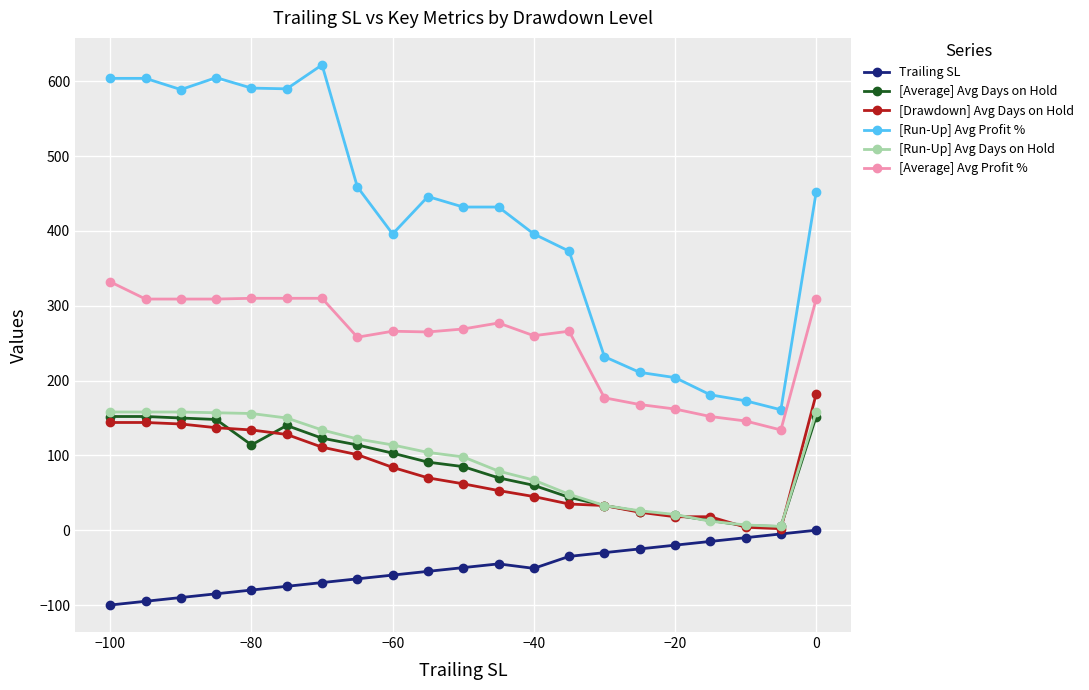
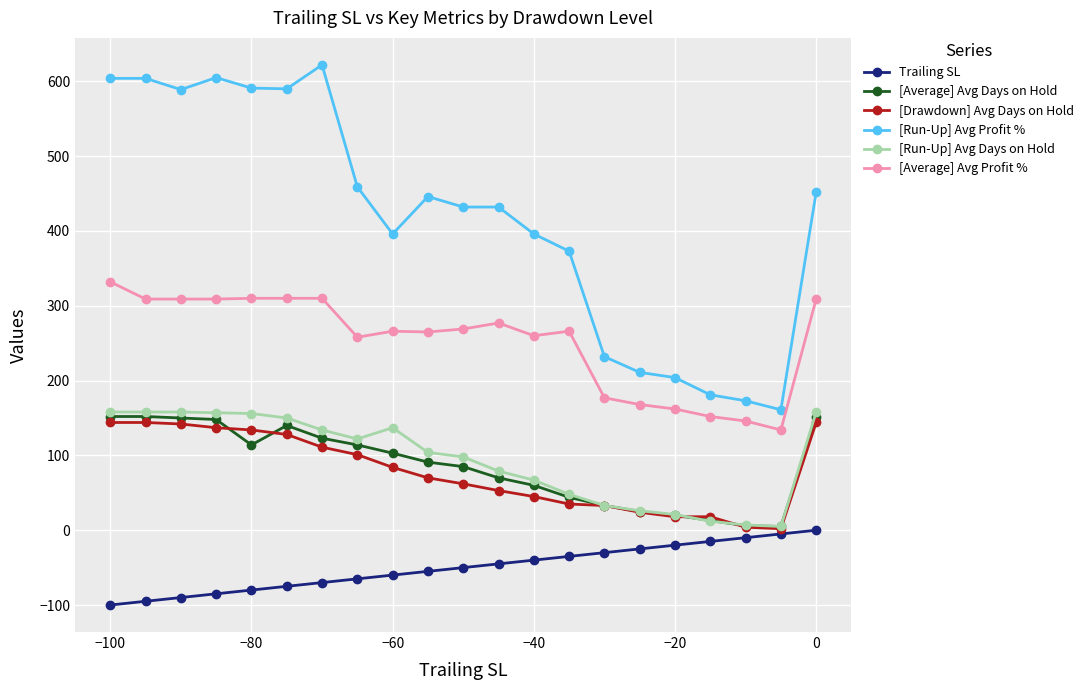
[Run-Up] Avg Days on Hold, −60: 110 -> 140
Trailing SL, −40: -50 -> -40
[Drawdown] Avg Days on Hold, 0: 180 -> 140
